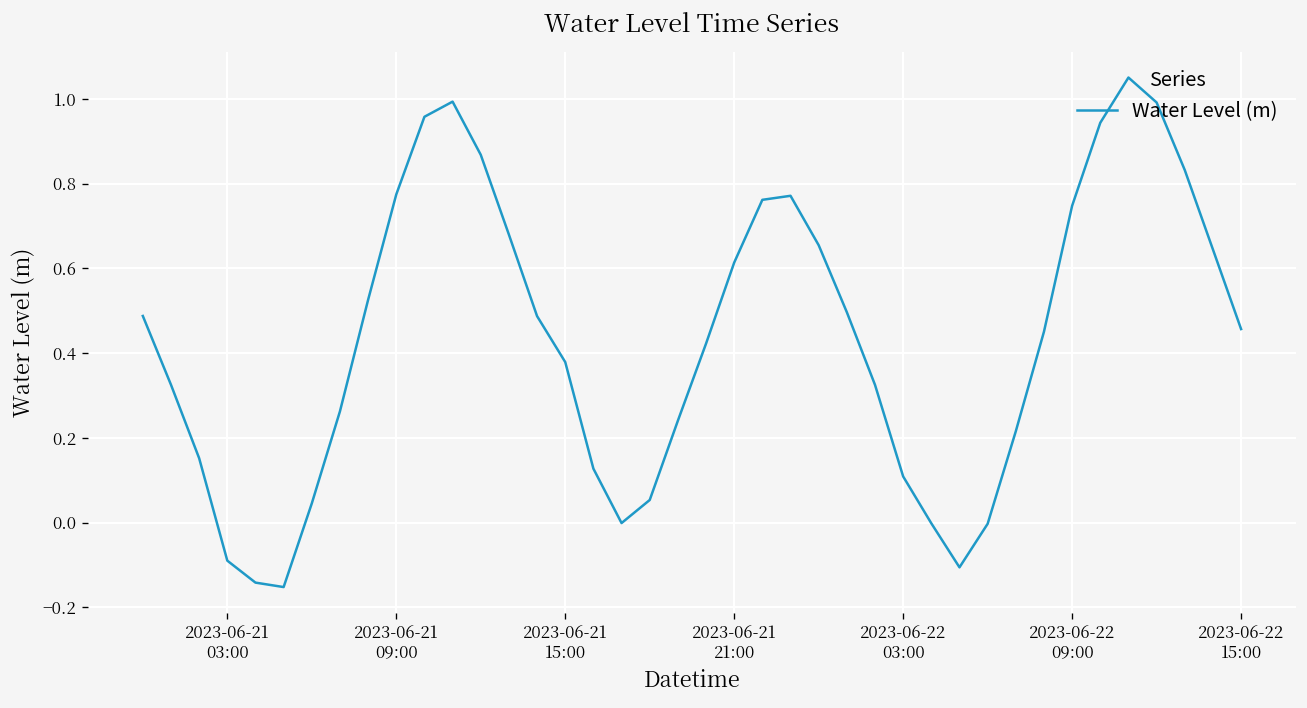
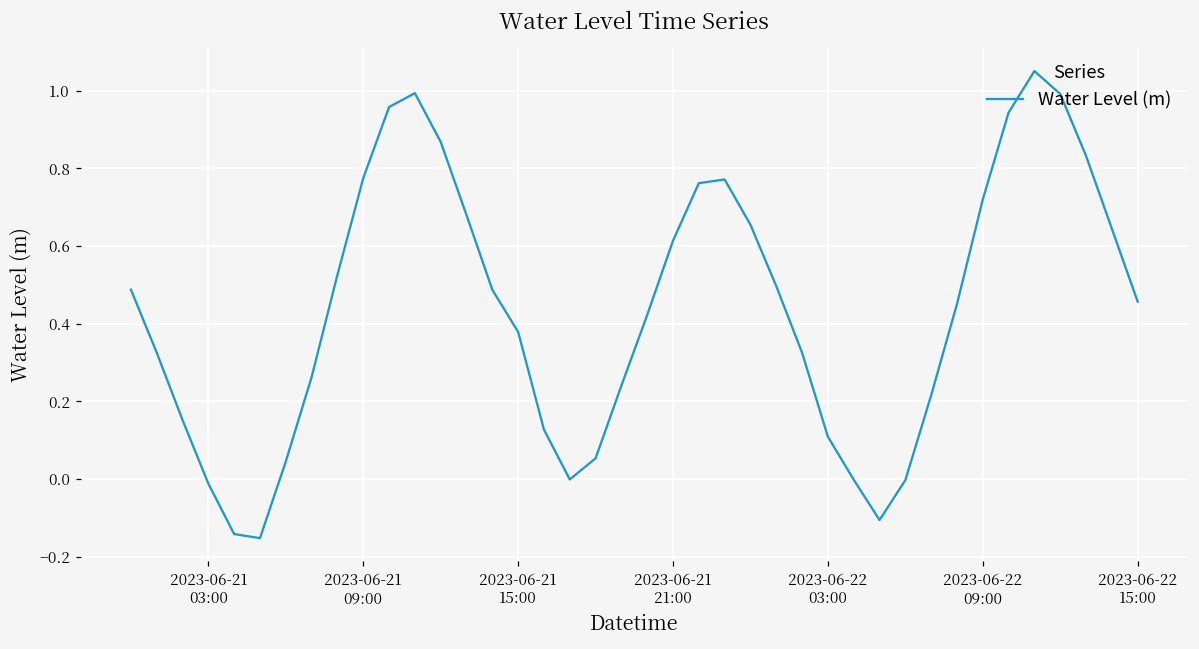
2023-06-21 03:00: -0.09 -> -0.01
2023-06-22 09:00: 0.75 -> 0.72
